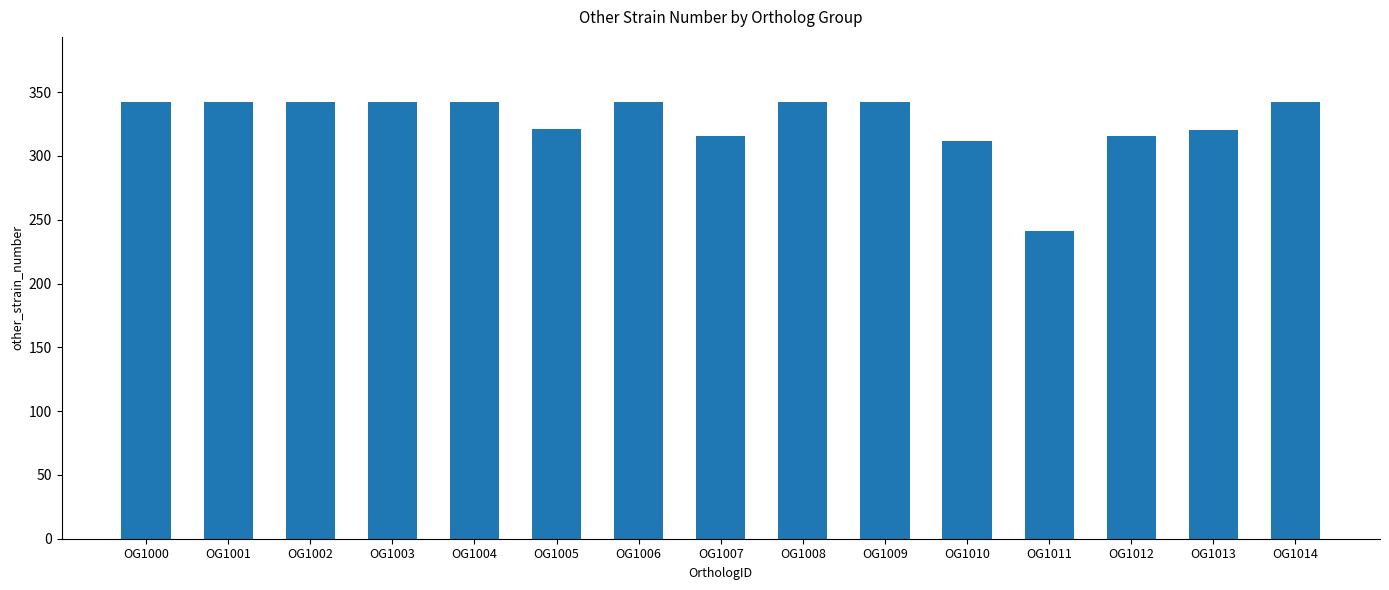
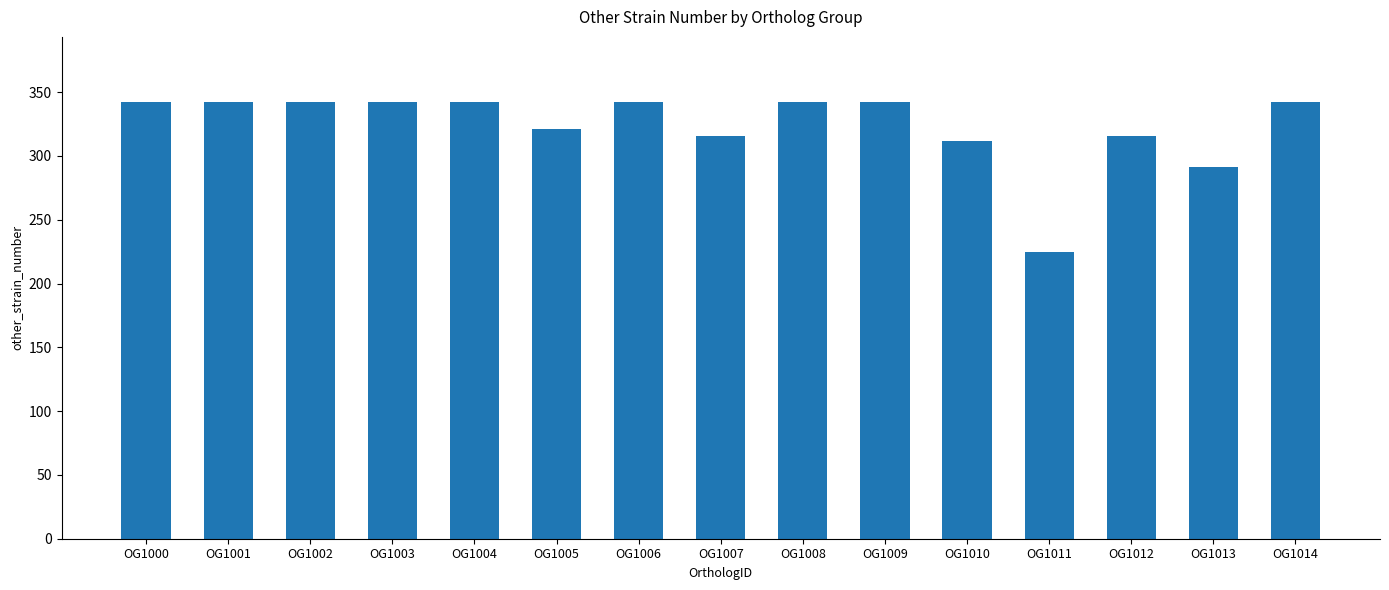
OG1011: 241 -> 225
OG1013: 320 -> 291
